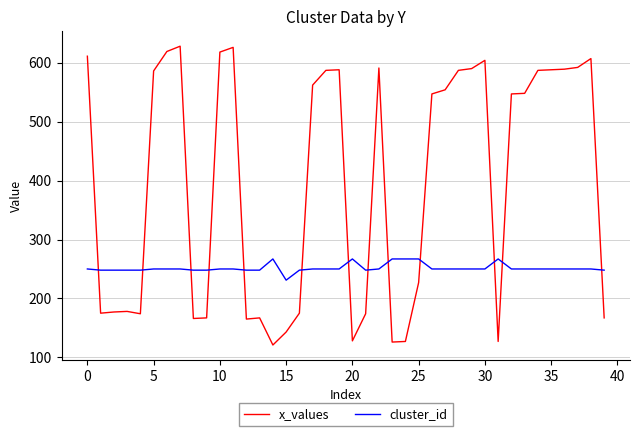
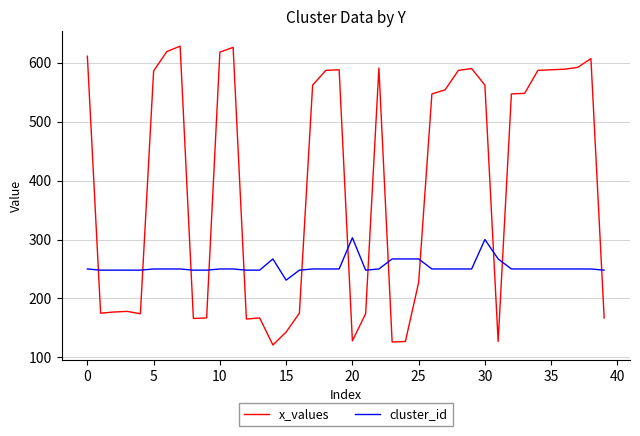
cluster_id, 20: 270 -> 300
x_values, 30: 600 -> 560
cluster_id, 30: 250 -> 300
